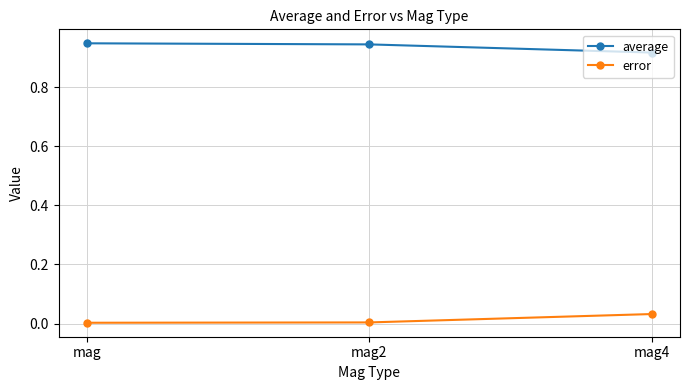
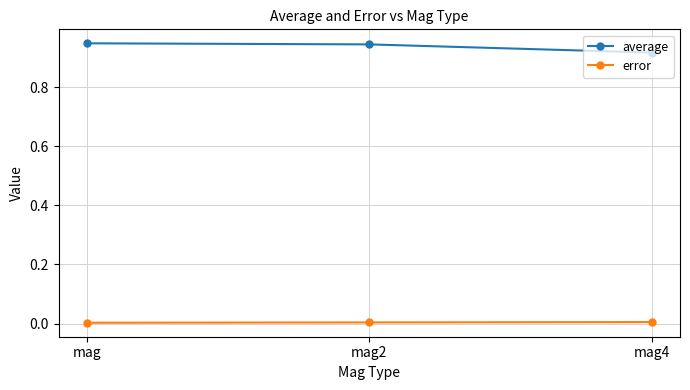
error, mag4: 0.03 -> 0.00
